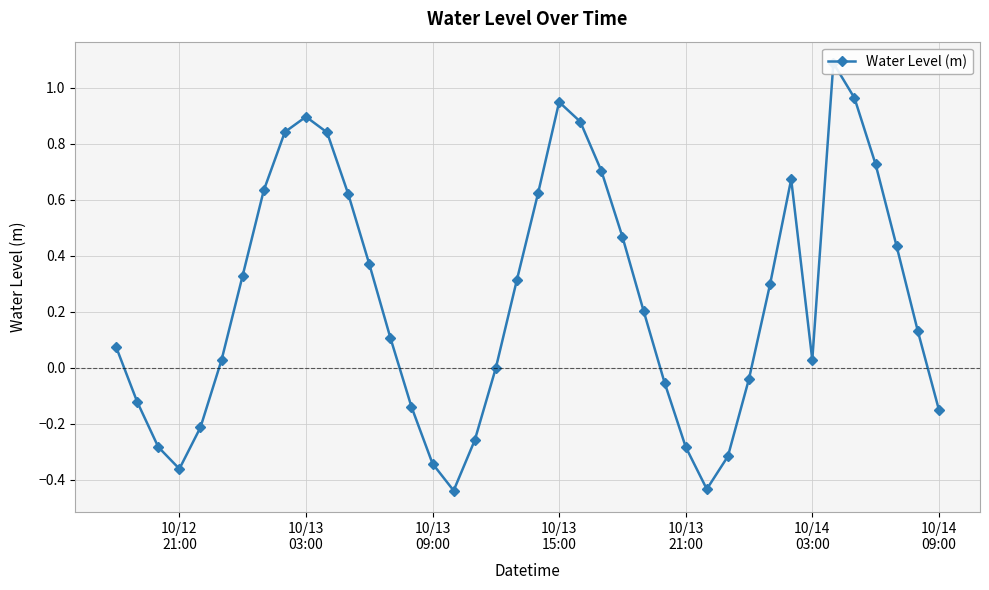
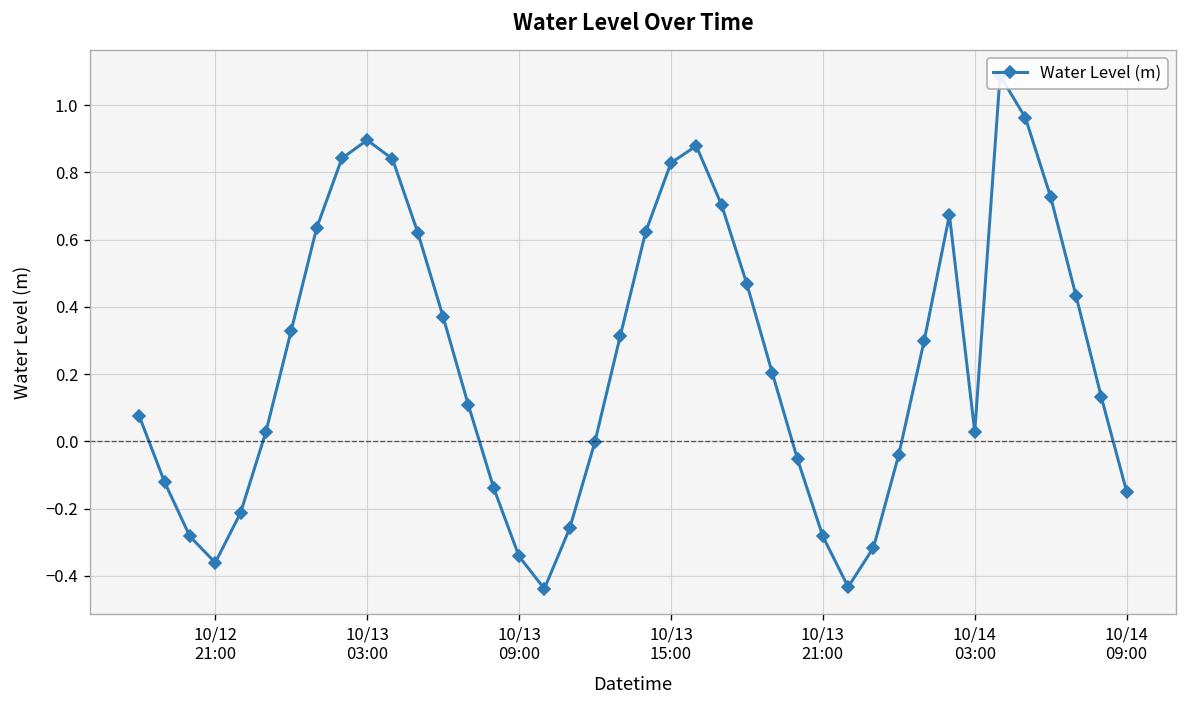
10/13 15:00: 0.95 -> 0.83
